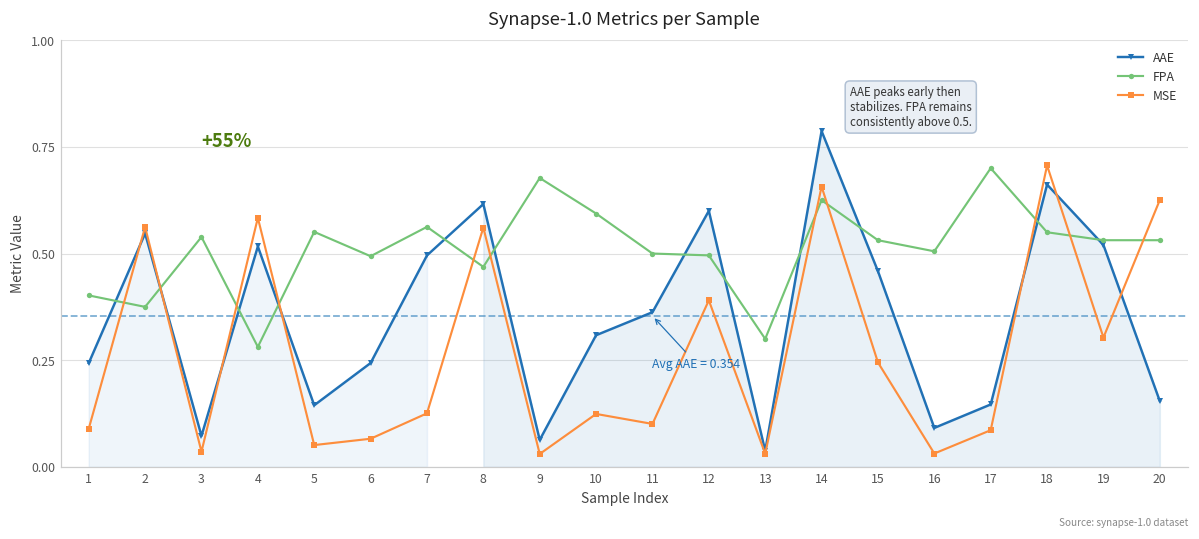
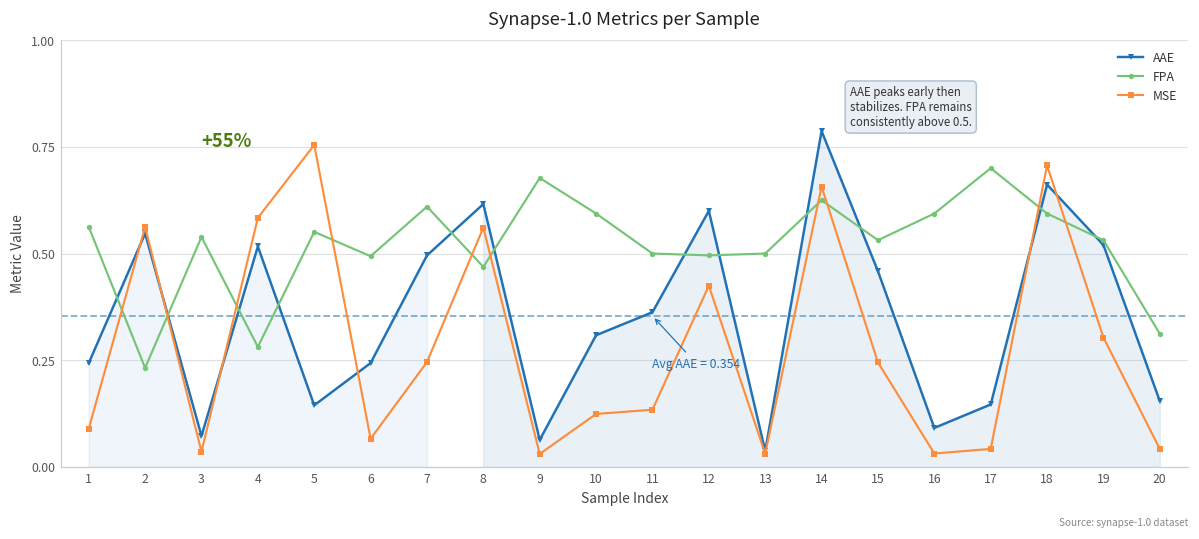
FPA, 1: 0.40 -> 0.56
FPA, 2: 0.38 -> 0.23
MSE, 5: 0.05 -> 0.75
FPA, 7: 0.56 -> 0.61
MSE, 7: 0.13 -> 0.25
MSE, 11: 0.10 -> 0.13
MSE, 12: 0.39 -> 0.42
FPA, 13: 0.3 -> 0.5
FPA, 16: 0.51 -> 0.59
MSE, 17: 0.09 -> 0.04
FPA, 18: 0.55 -> 0.59
FPA, 20: 0.53 -> 0.31
MSE, 20: 0.63 -> 0.04
